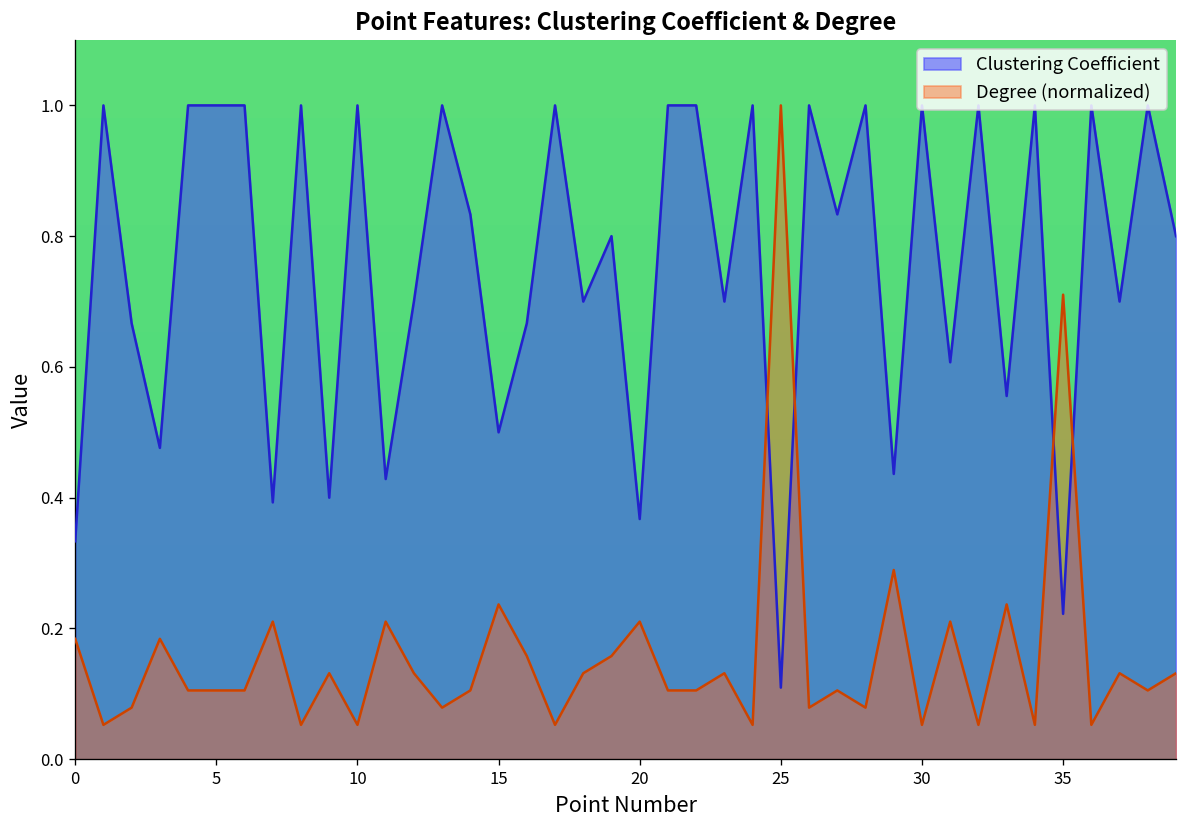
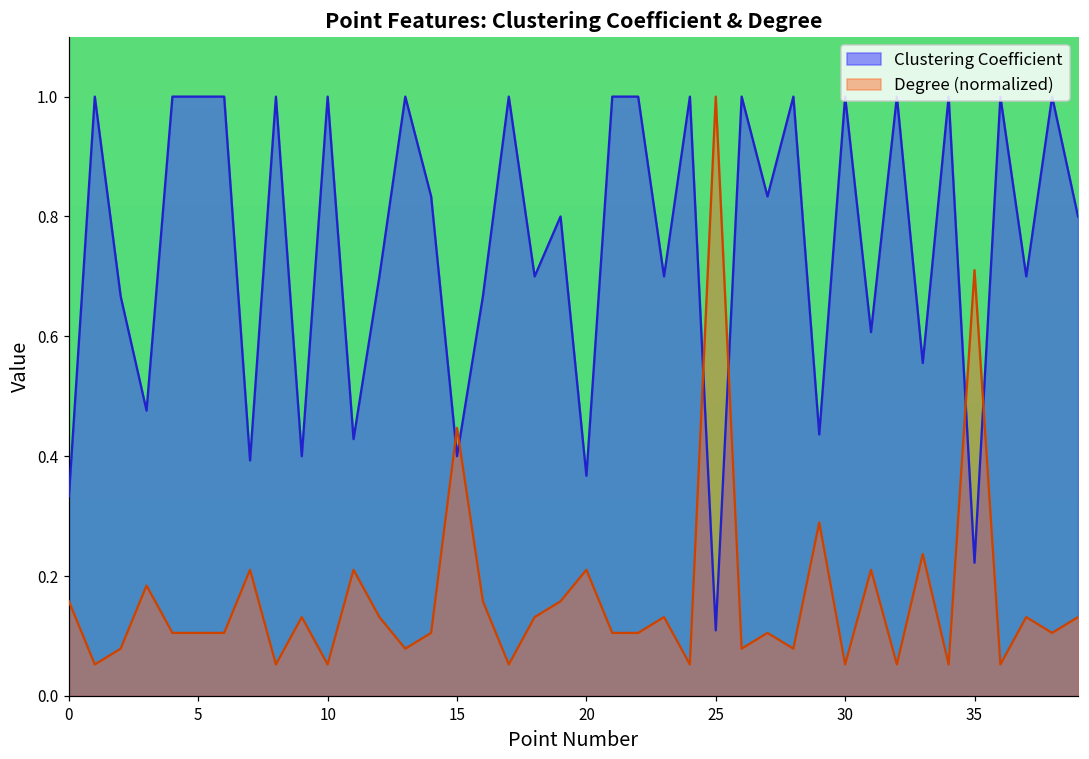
Degree (normalized), 0: 0.18 -> 0.16
Clustering Coefficient, 15: 0.5 -> 0.4
Degree (normalized), 15: 0.24 -> 0.45
